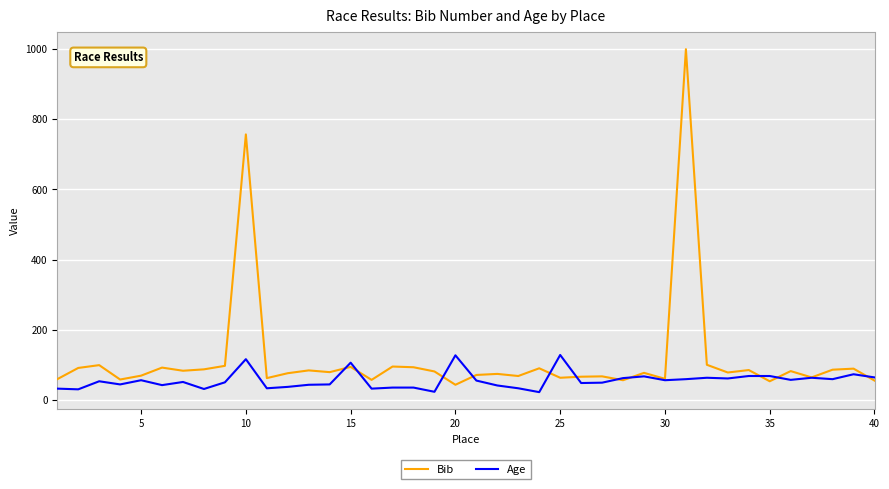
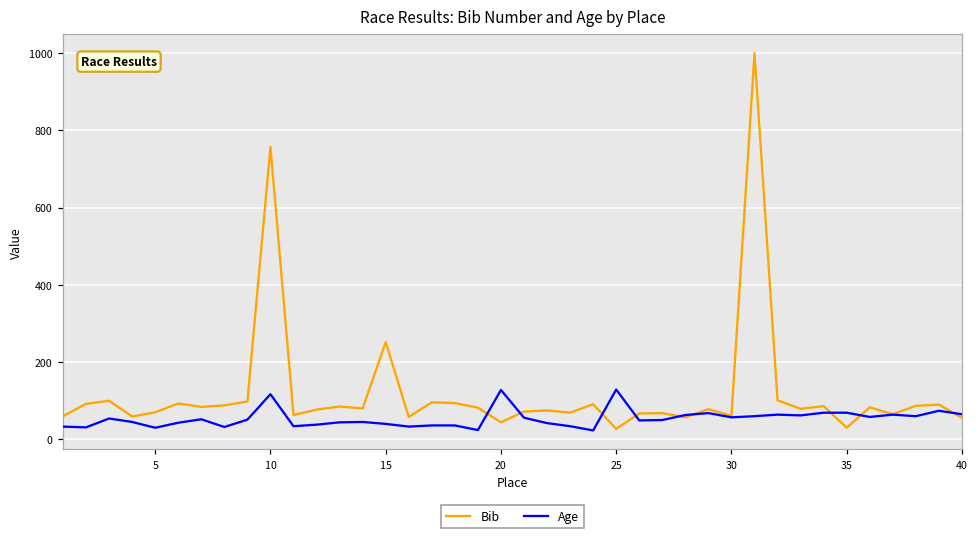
Age, 5: 60 -> 30
Bib, 15: 90 -> 250
Age, 15: 110 -> 40
Bib, 25: 60 -> 30
Bib, 35: 50 -> 30
